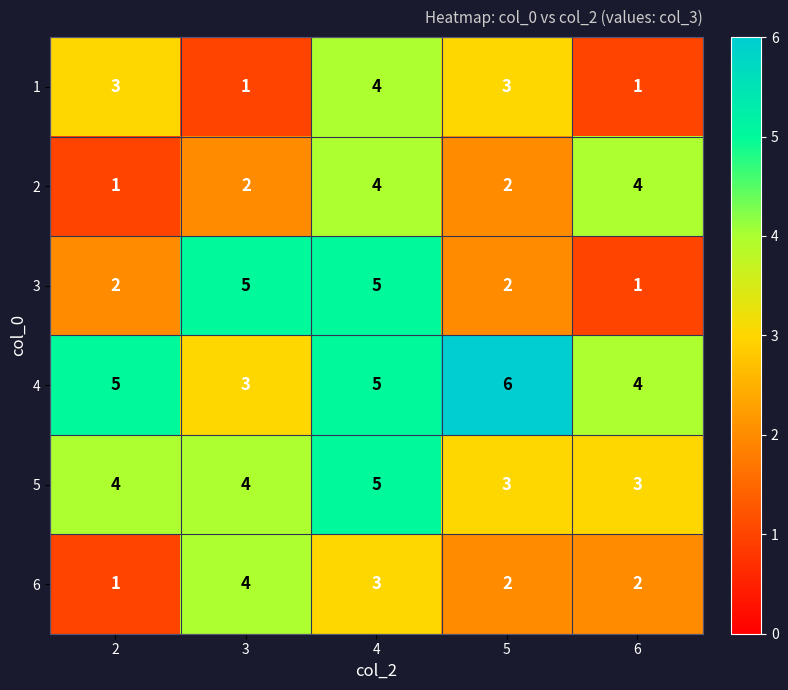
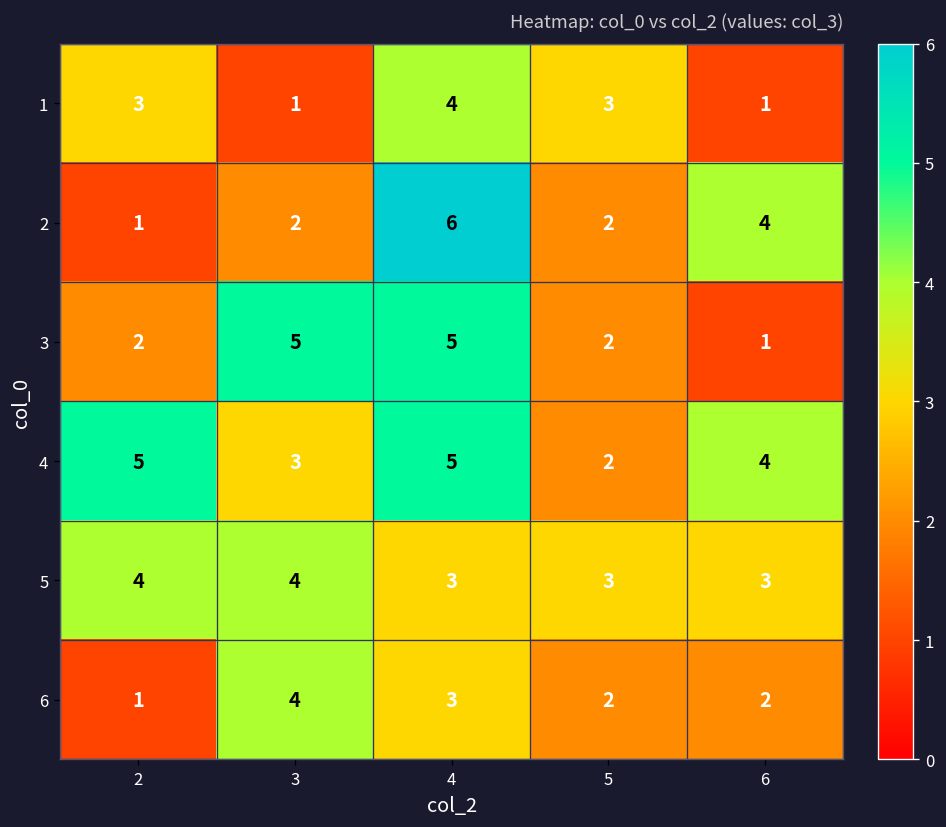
2, 4: 4 -> 6
4, 5: 6 -> 2
5, 4: 5 -> 3
